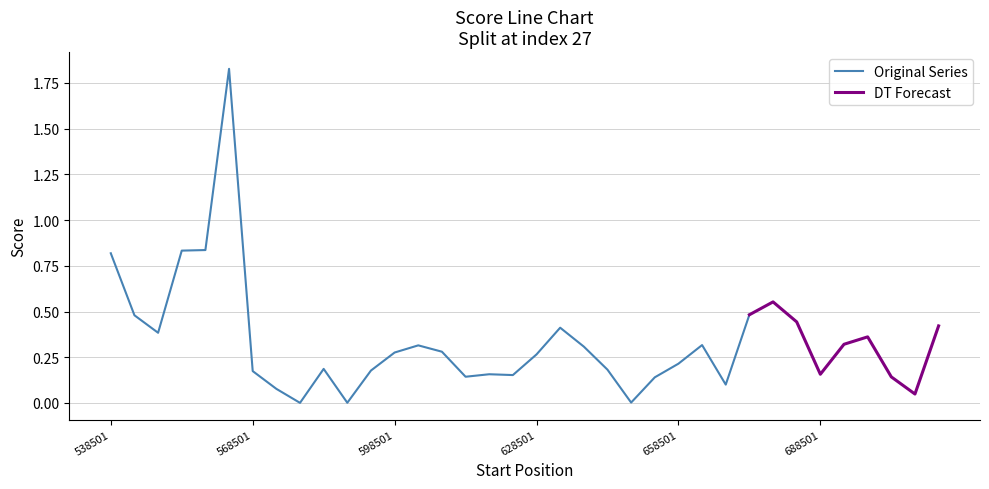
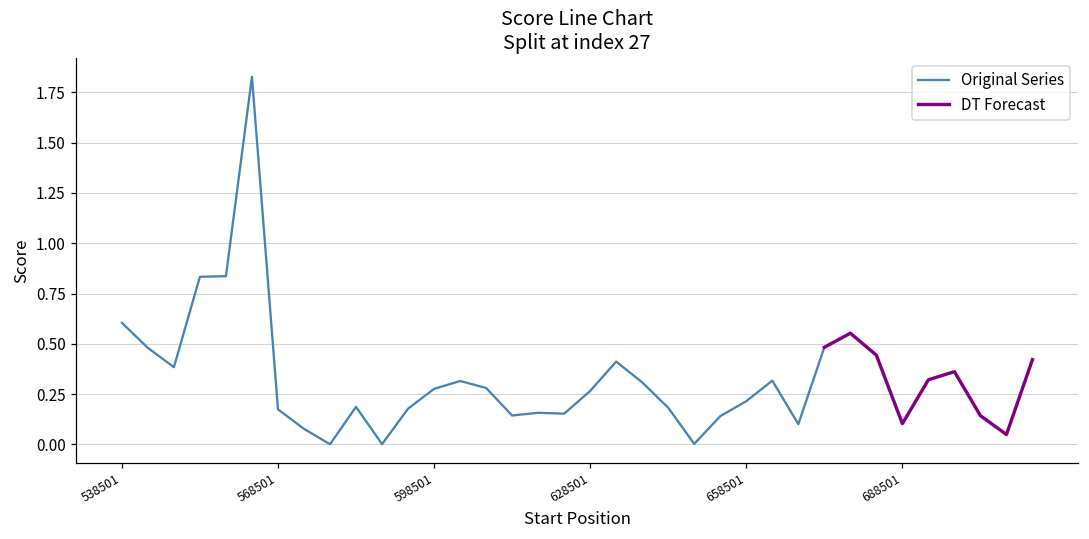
Original Series, 538501: 0.82 -> 0.60
DT Forecast, 688501: 0.16 -> 0.10
